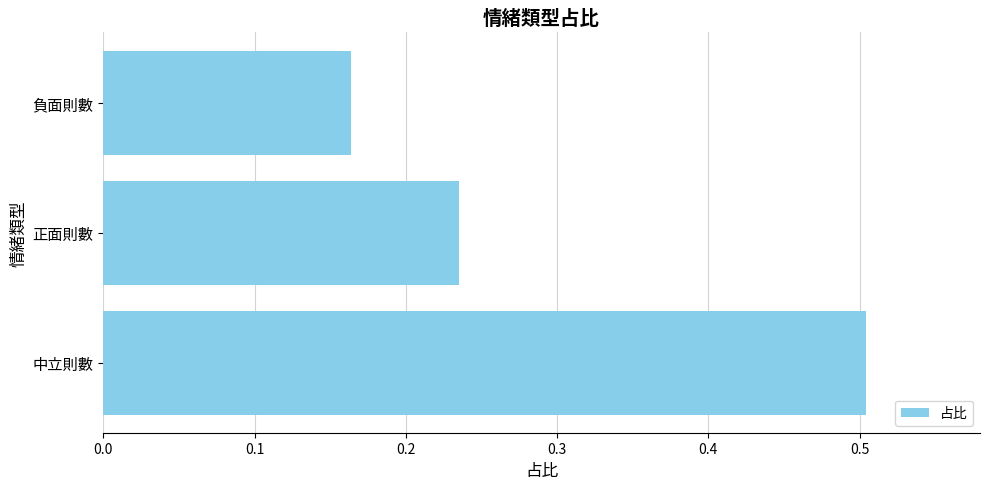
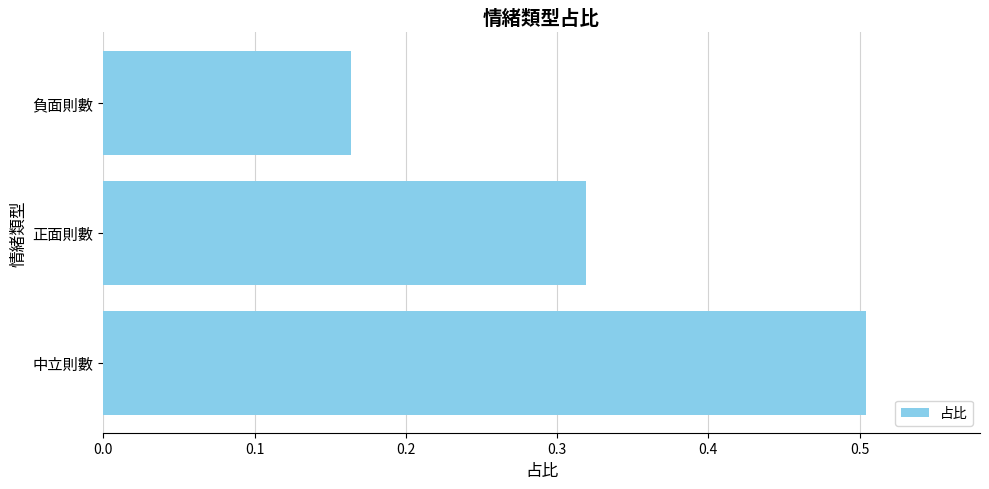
正面則數: 0.235 -> 0.319
